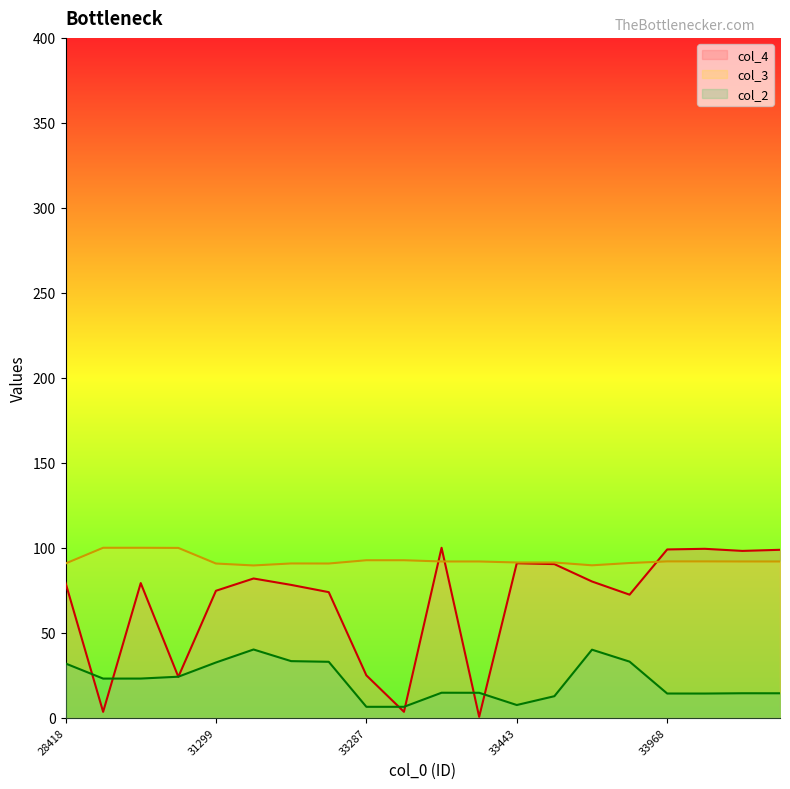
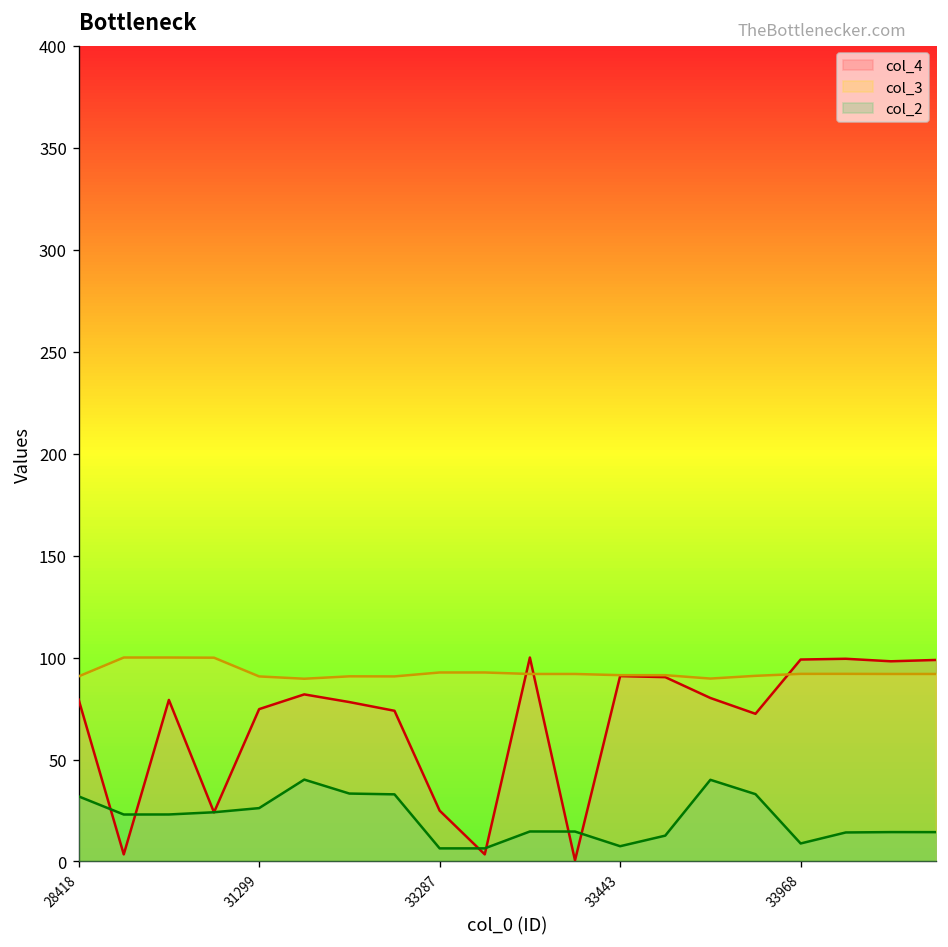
col_2, 31299: 33 -> 26
col_2, 33968: 14 -> 9
